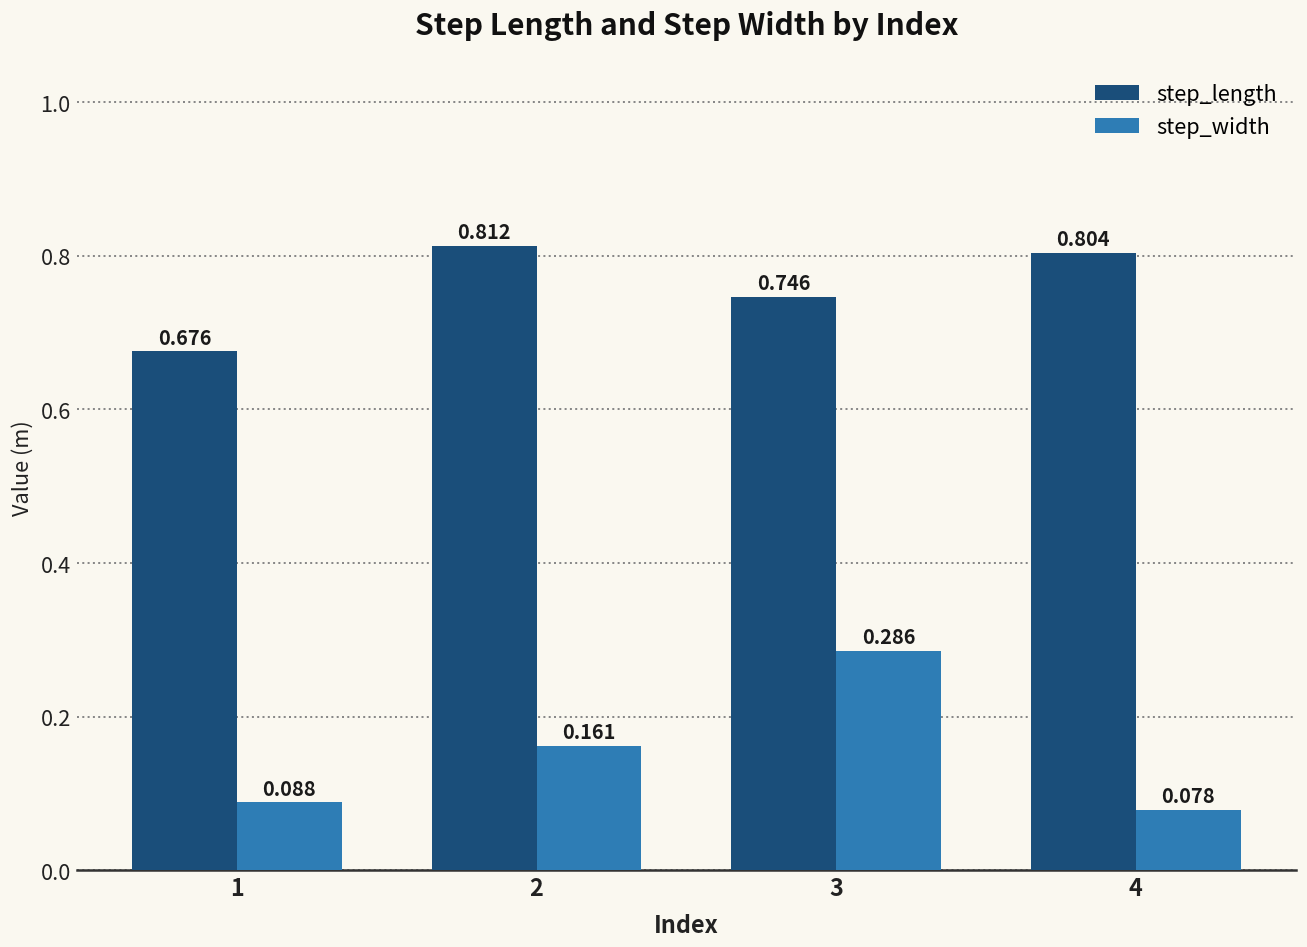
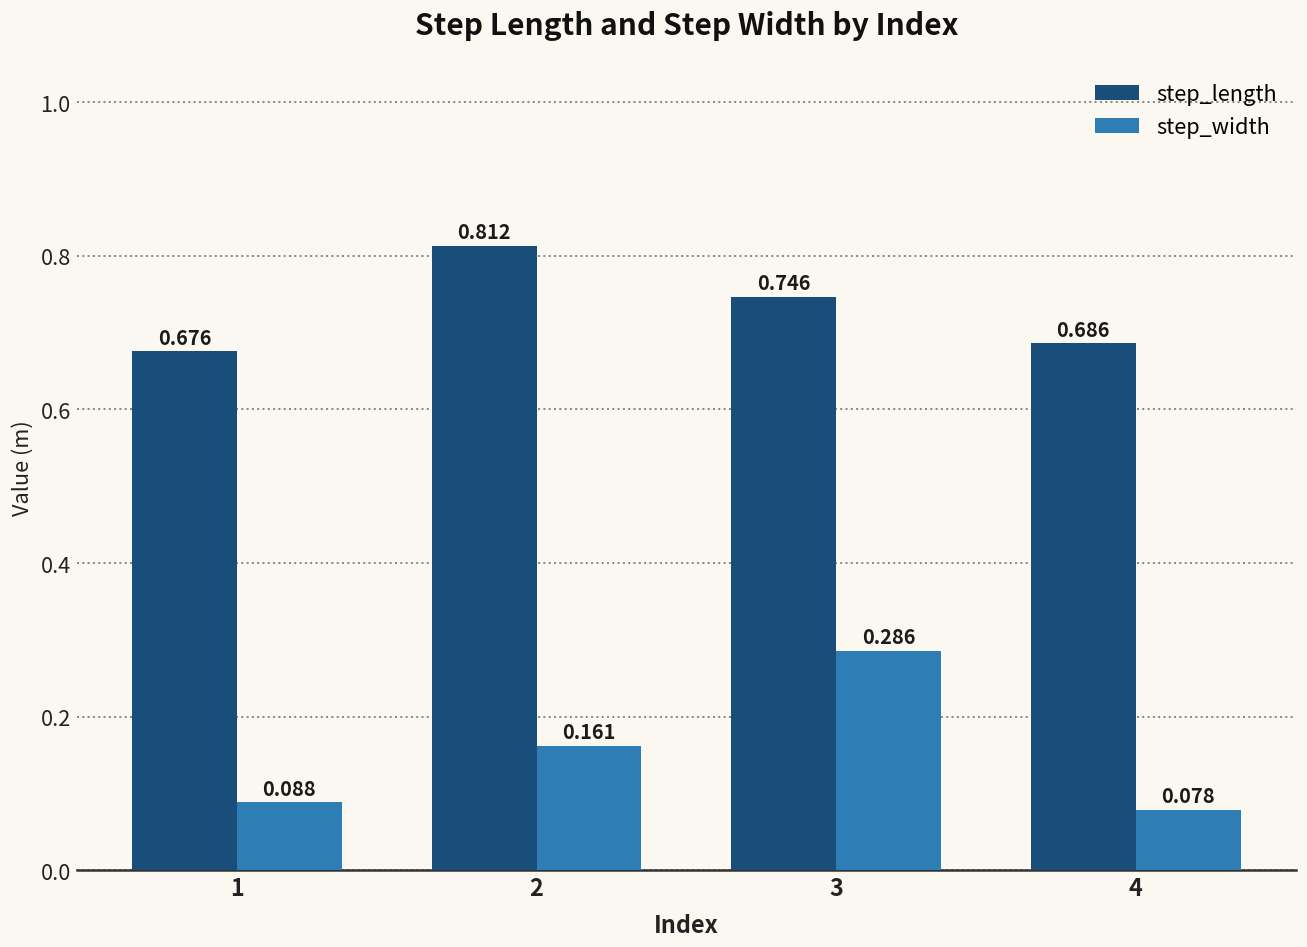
step_length, 4: 0.804 -> 0.686
